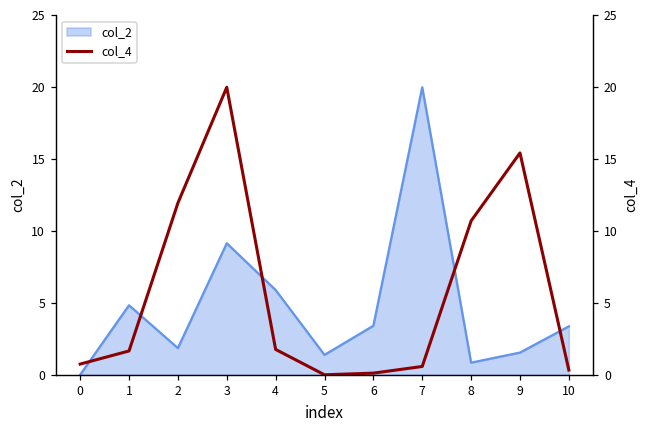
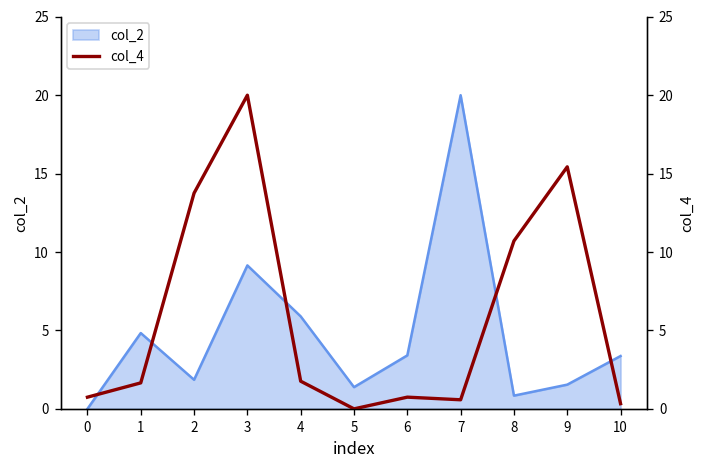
col_4, 2: 11.9 -> 13.8
col_4, 6: 0.1 -> 0.7
